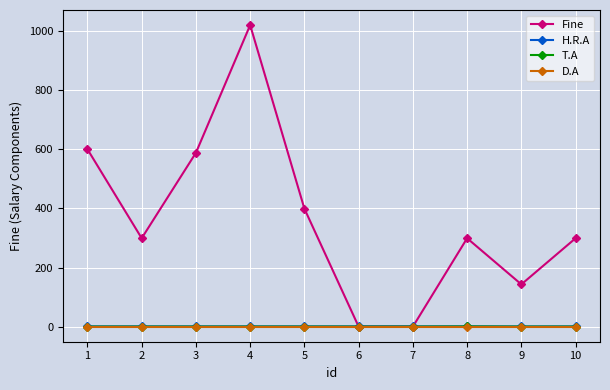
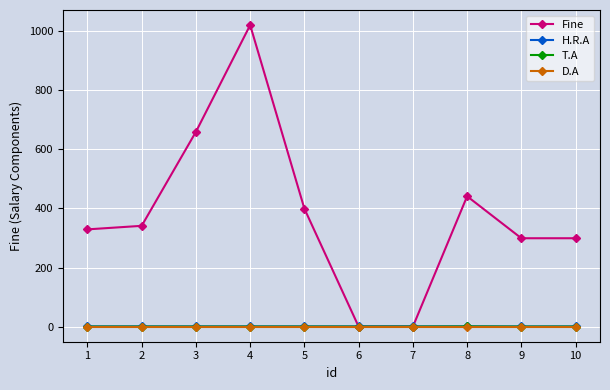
Fine, 1: 600 -> 330
Fine, 2: 300 -> 340
Fine, 3: 590 -> 660
Fine, 8: 300 -> 440
Fine, 9: 140 -> 300
